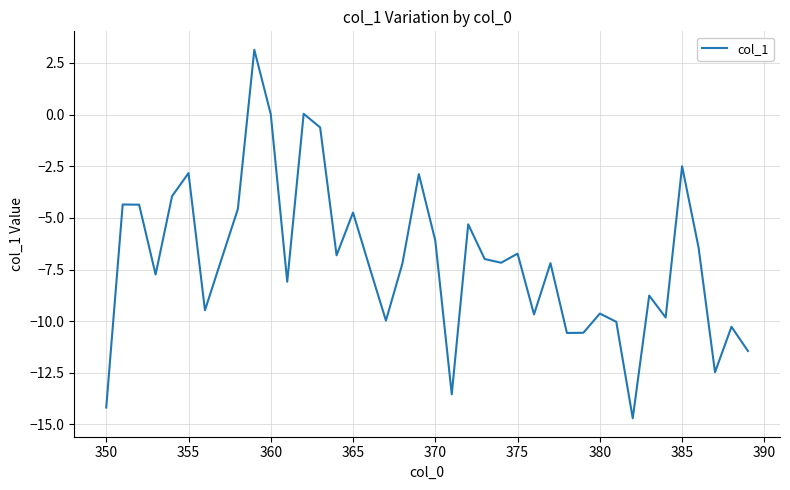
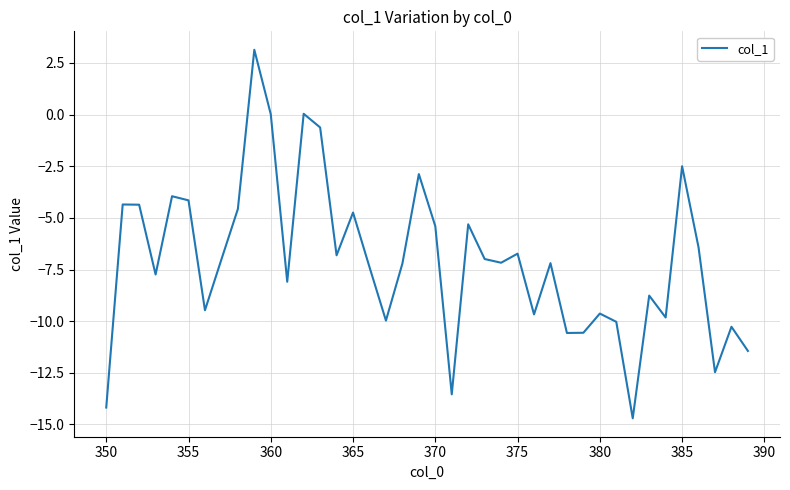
355: -2.8 -> -4.2
370: -6.1 -> -5.4
